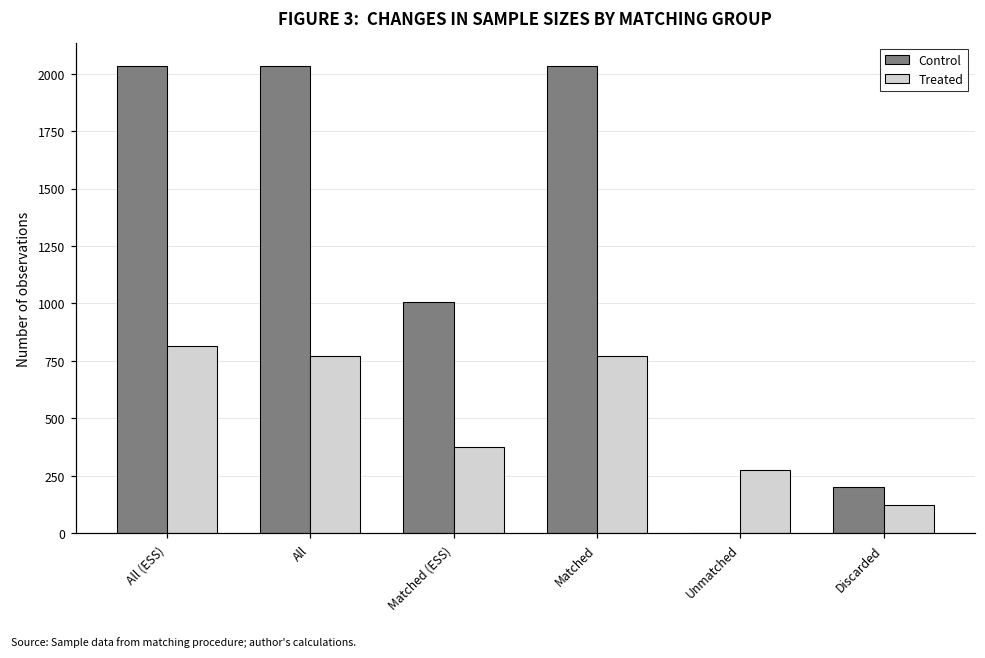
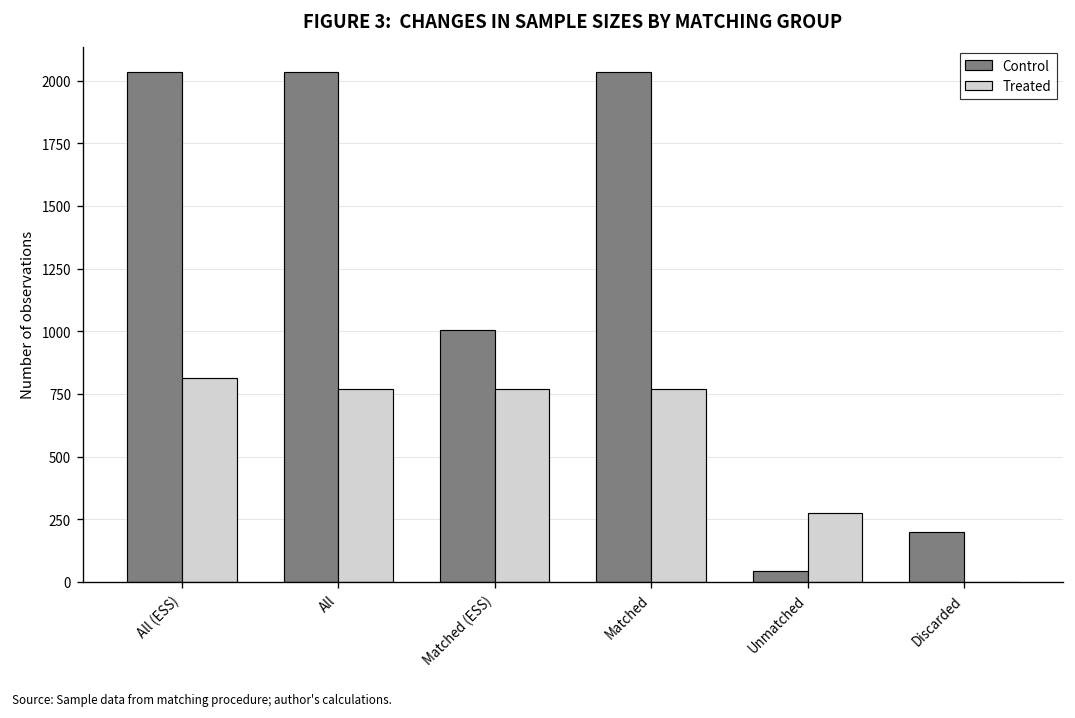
Treated, Matched (ESS): 380 -> 770
Control, Unmatched: 0 -> 40
Treated, Discarded: 120 -> 0
